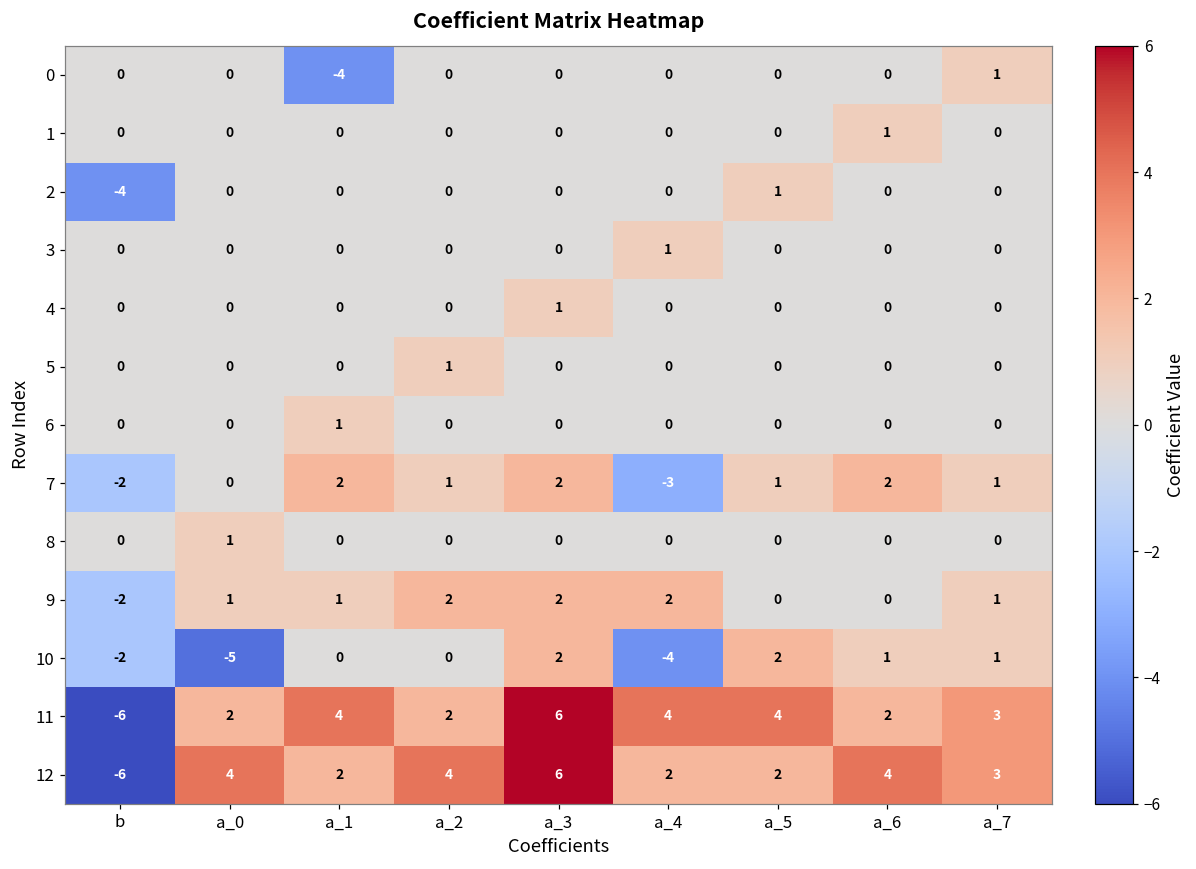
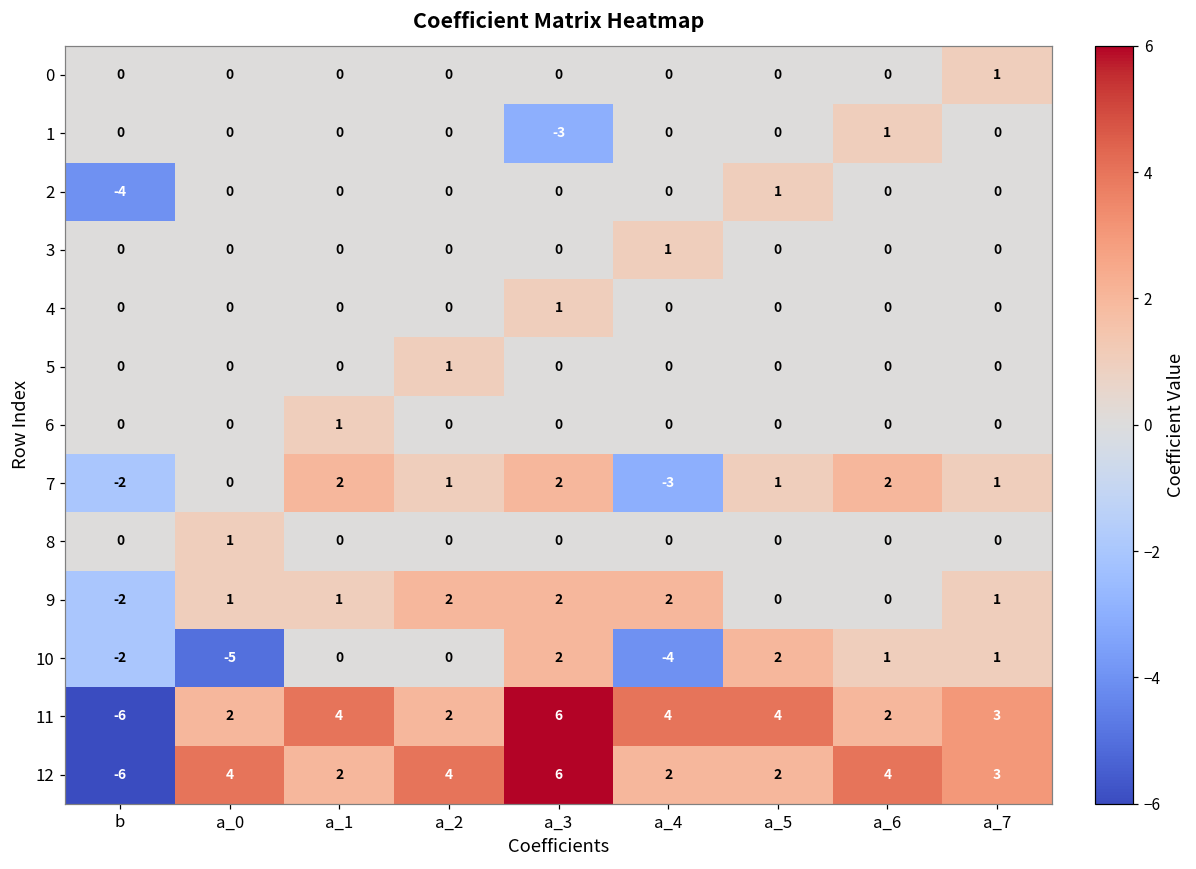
0, a_1: -4 -> 0
1, a_3: 0 -> -3
